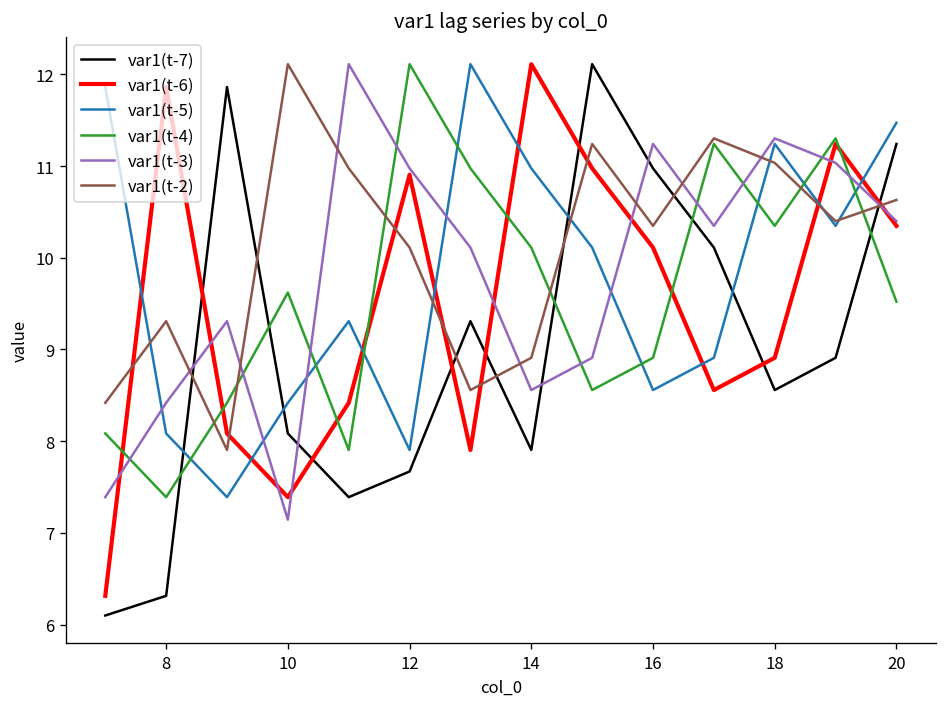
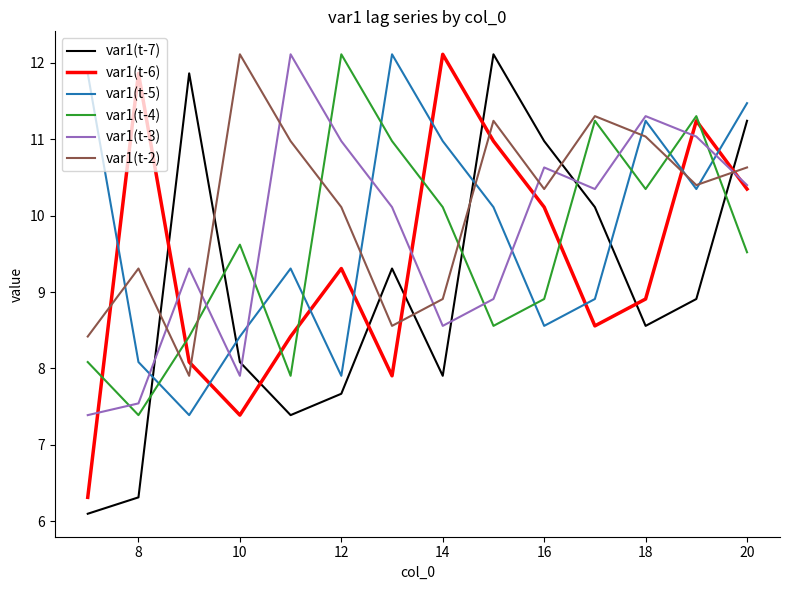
var1(t-3), 8: 8.4 -> 7.5
var1(t-3), 10: 7.1 -> 7.9
var1(t-6), 12: 10.9 -> 9.3
var1(t-3), 16: 11.2 -> 10.6
